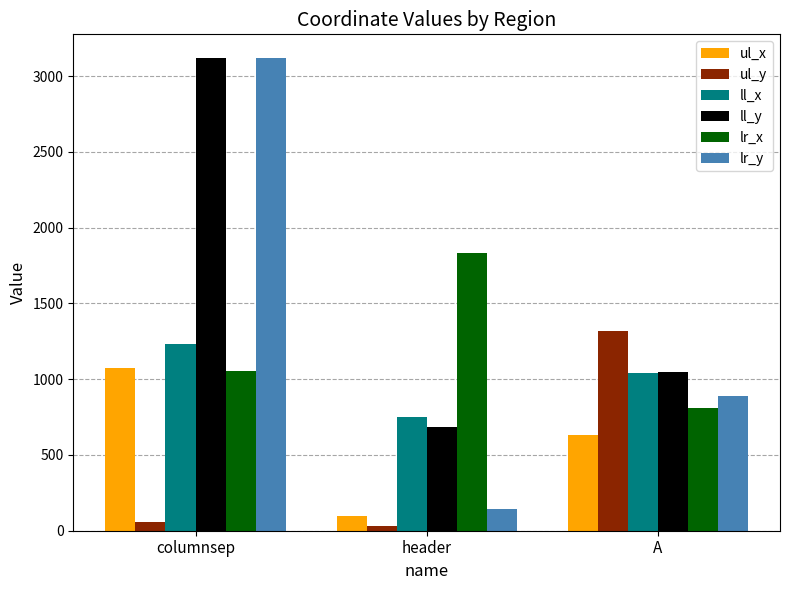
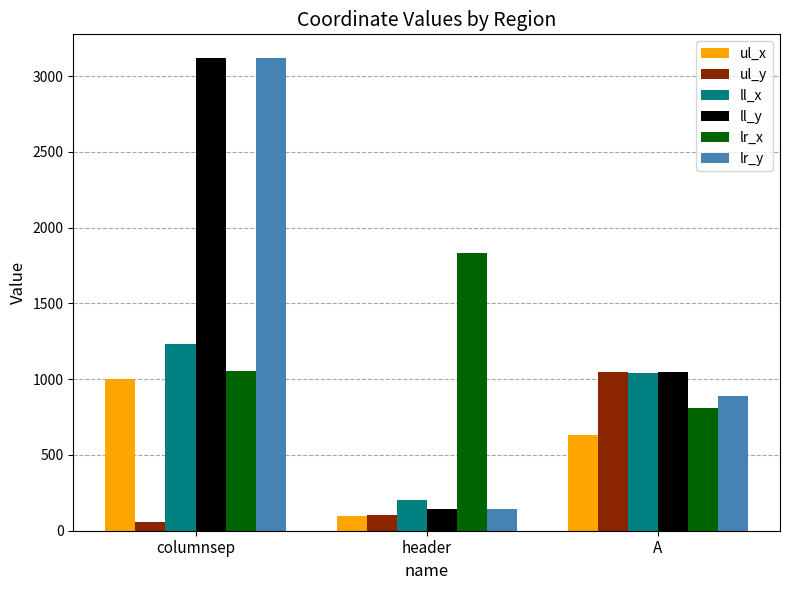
ul_x, columnsep: 1070 -> 1000
ul_y, header: 30 -> 110
ll_x, header: 750 -> 200
ll_y, header: 690 -> 150
ul_y, A: 1320 -> 1050
